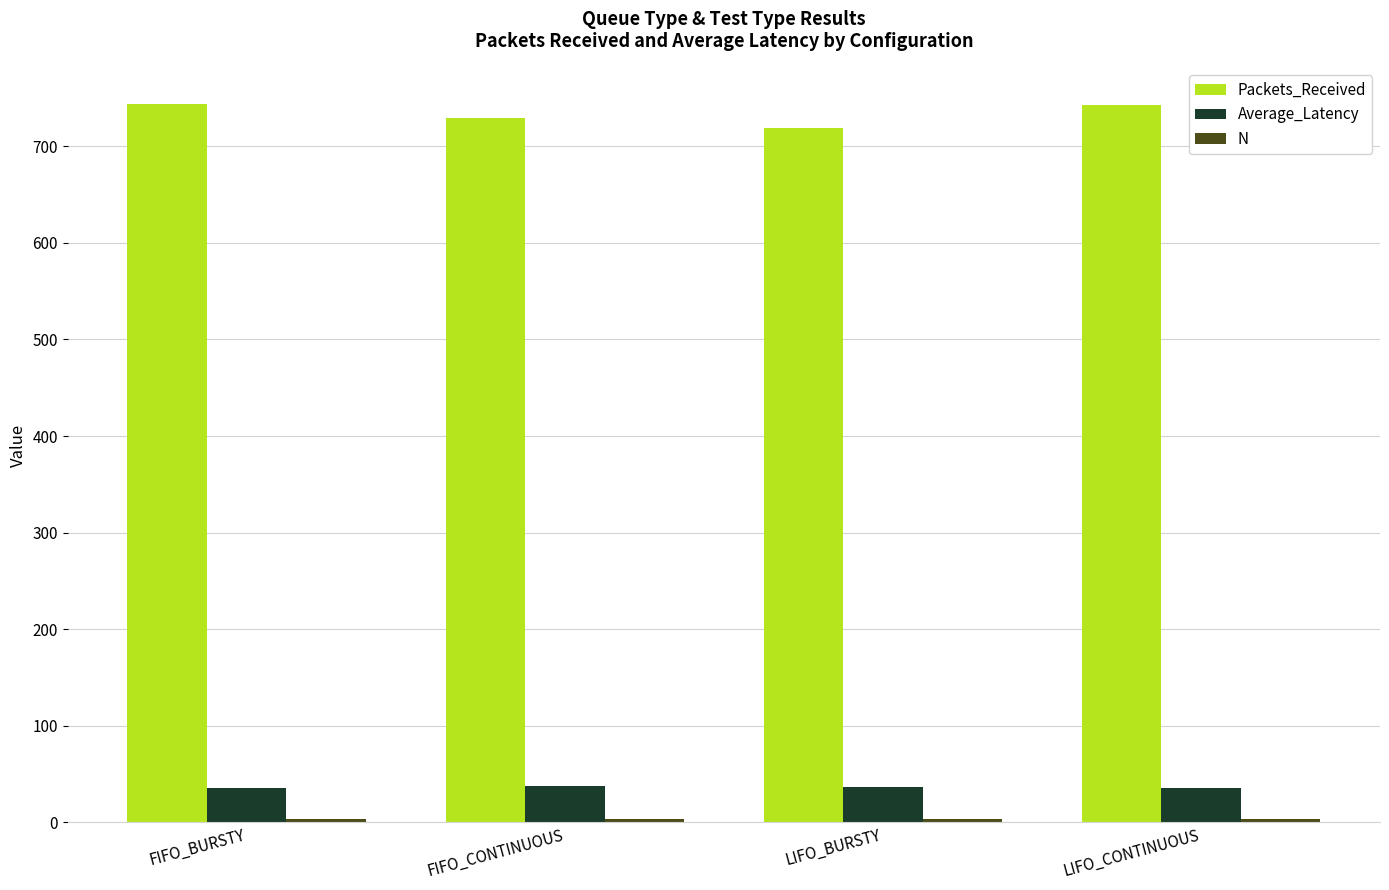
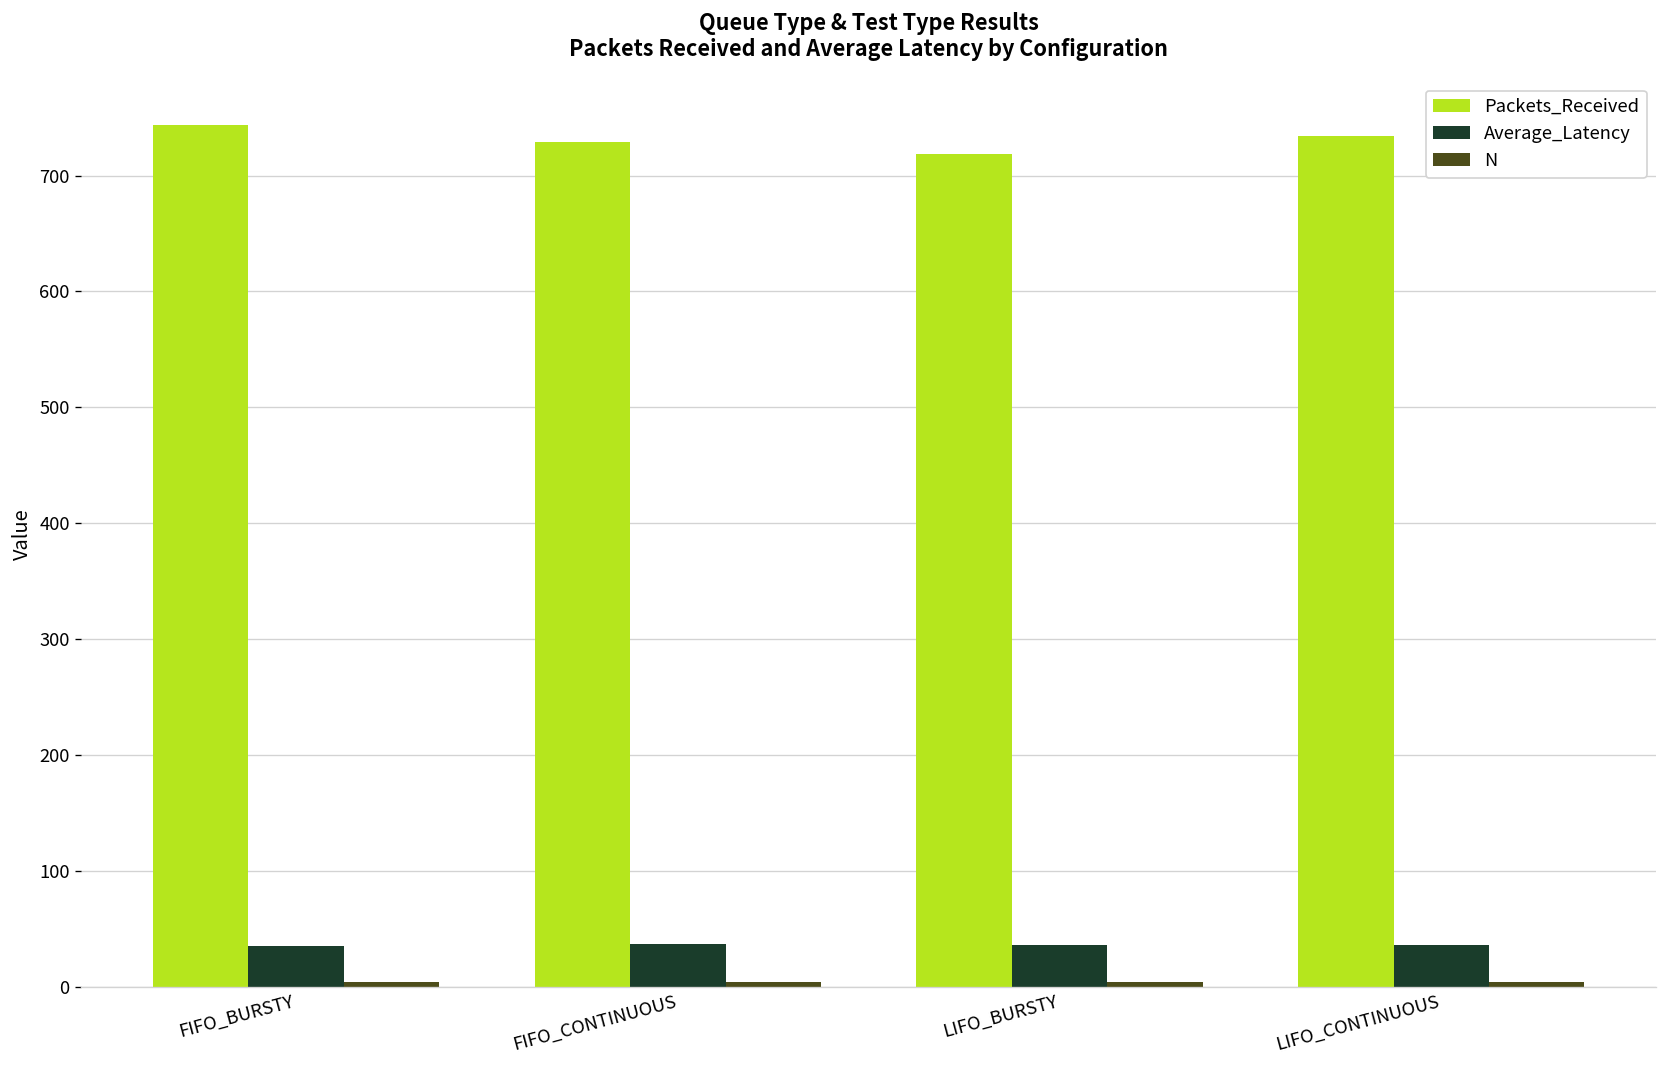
Packets_Received, LIFO_CONTINUOUS: 740 -> 730
